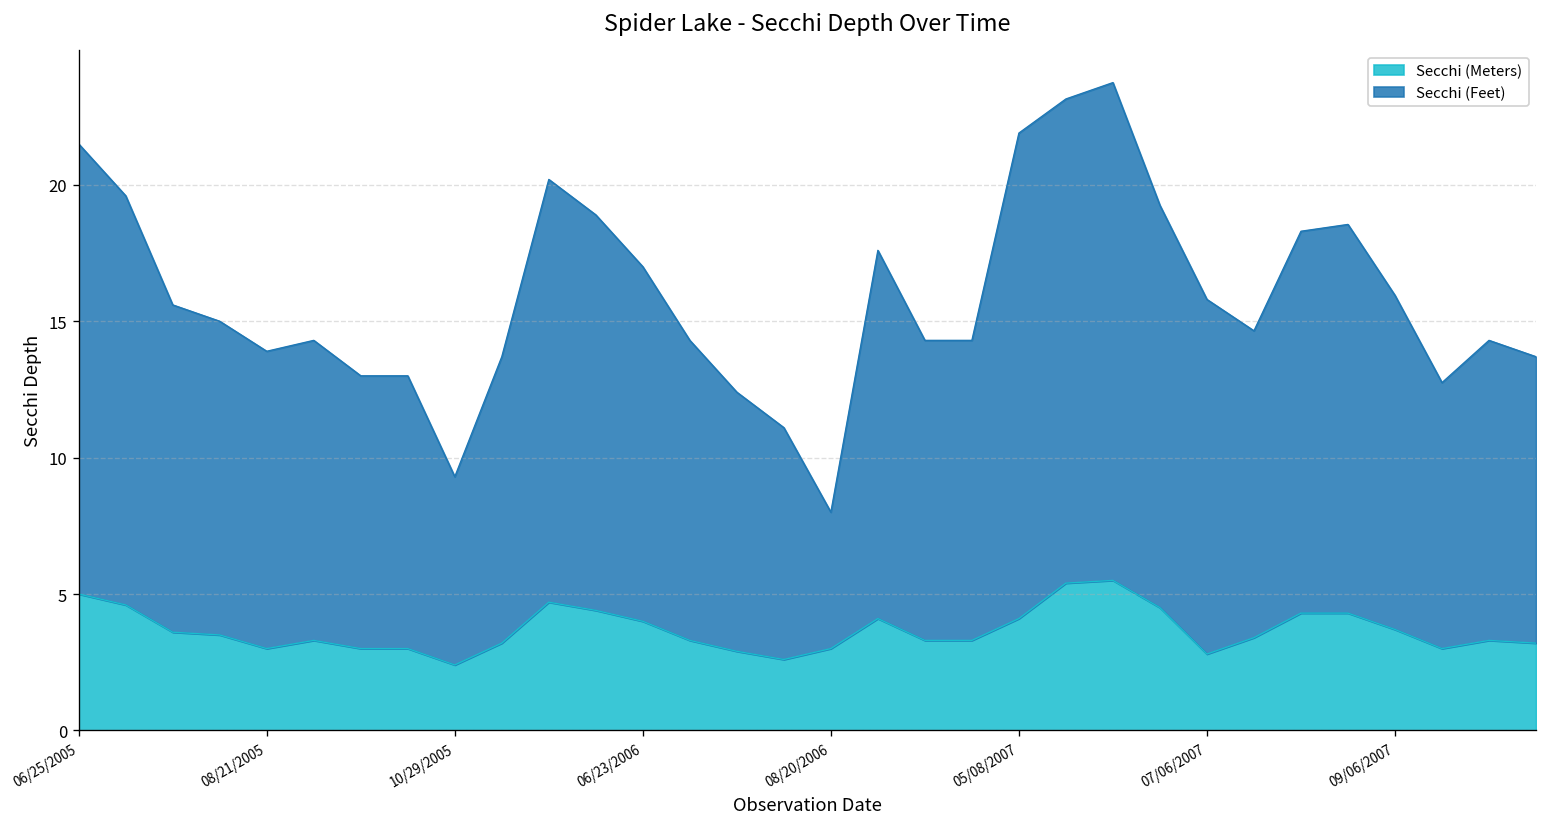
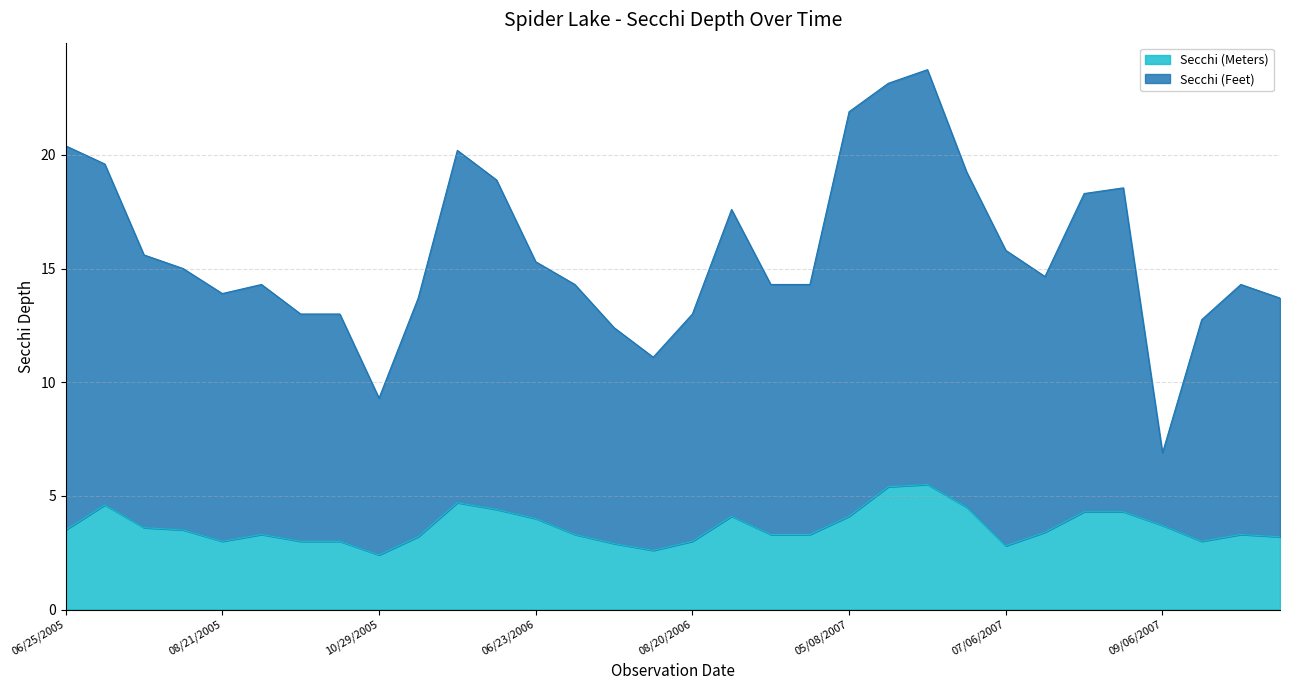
Secchi (Meters), 06/25/2005: 5.0 -> 3.5
Secchi (Feet), 06/25/2005: 16.5 -> 16.9
Secchi (Feet), 06/23/2006: 13.0 -> 11.3
Secchi (Feet), 08/20/2006: 5 -> 10
Secchi (Feet), 09/06/2007: 12.3 -> 3.2
